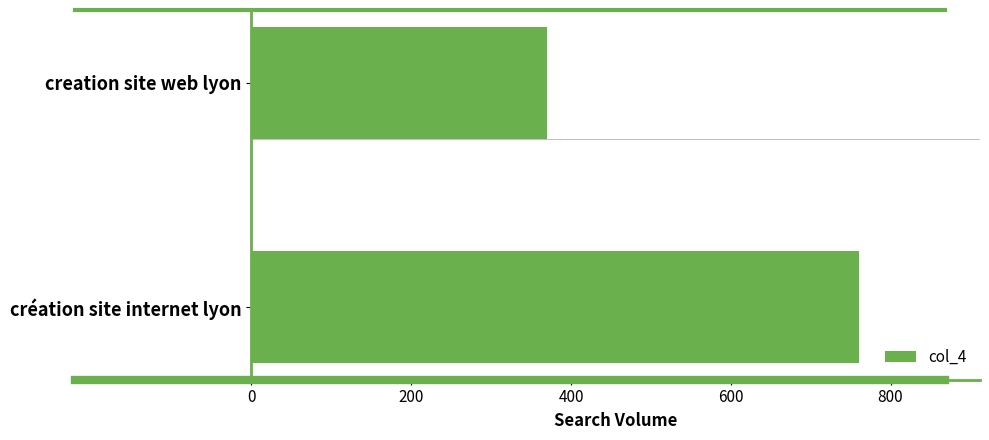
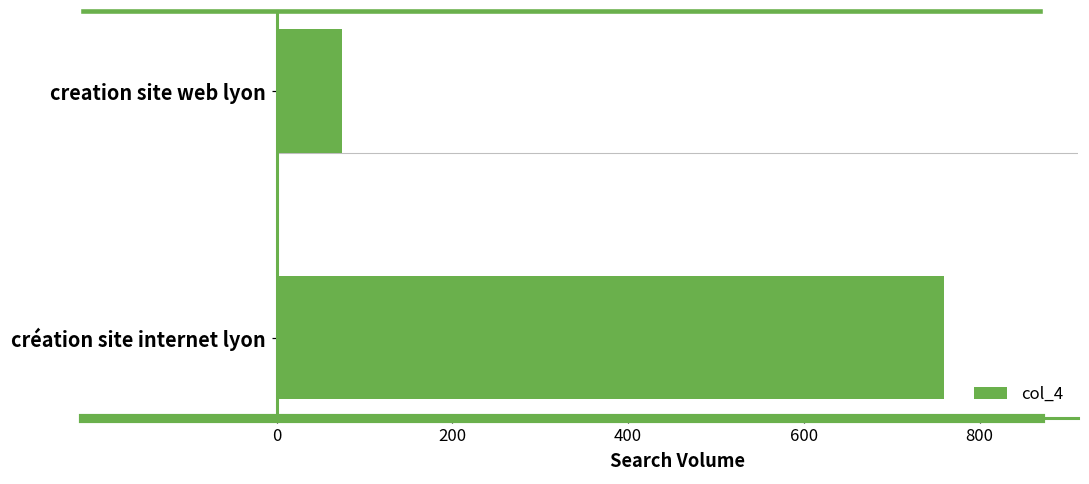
creation site web lyon: 370 -> 70
